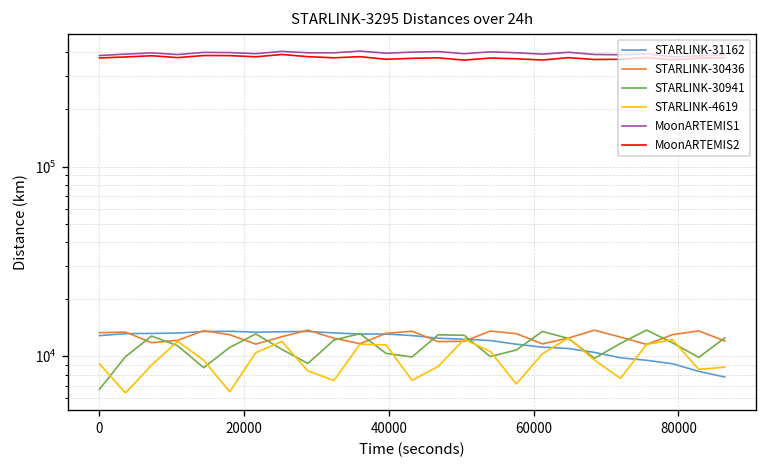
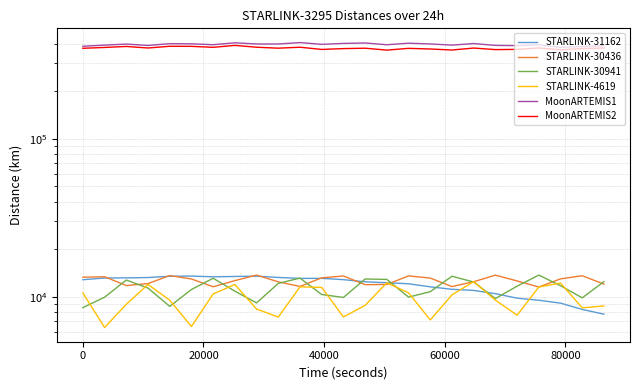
STARLINK-30941, 0: 6700 -> 9000
STARLINK-4619, 0: 9000 -> 11000
